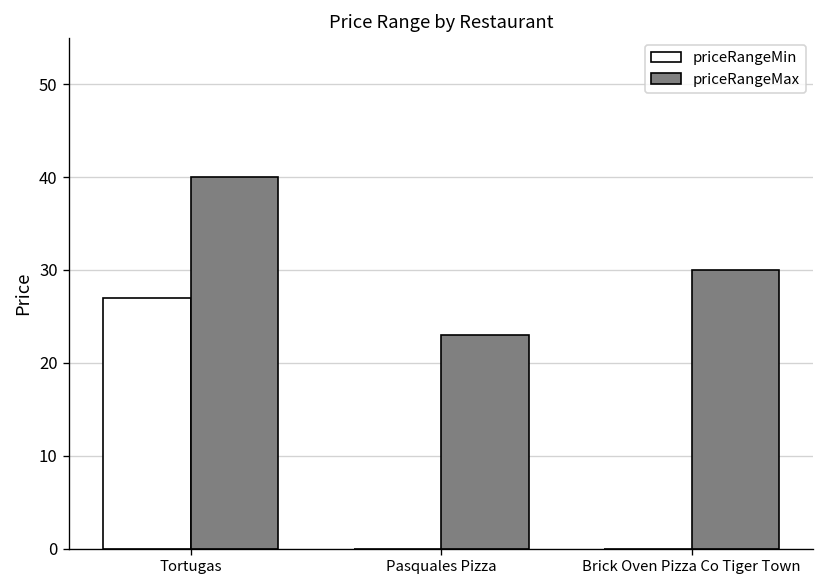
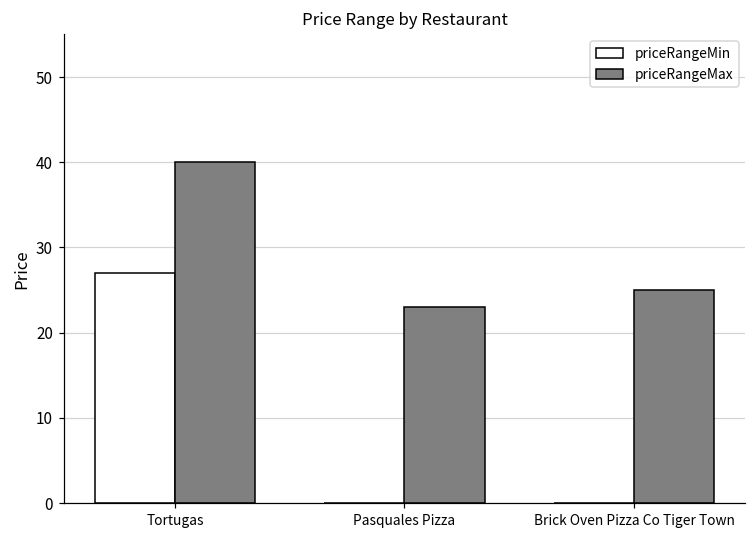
priceRangeMax, Brick Oven Pizza Co Tiger Town: 30 -> 25
